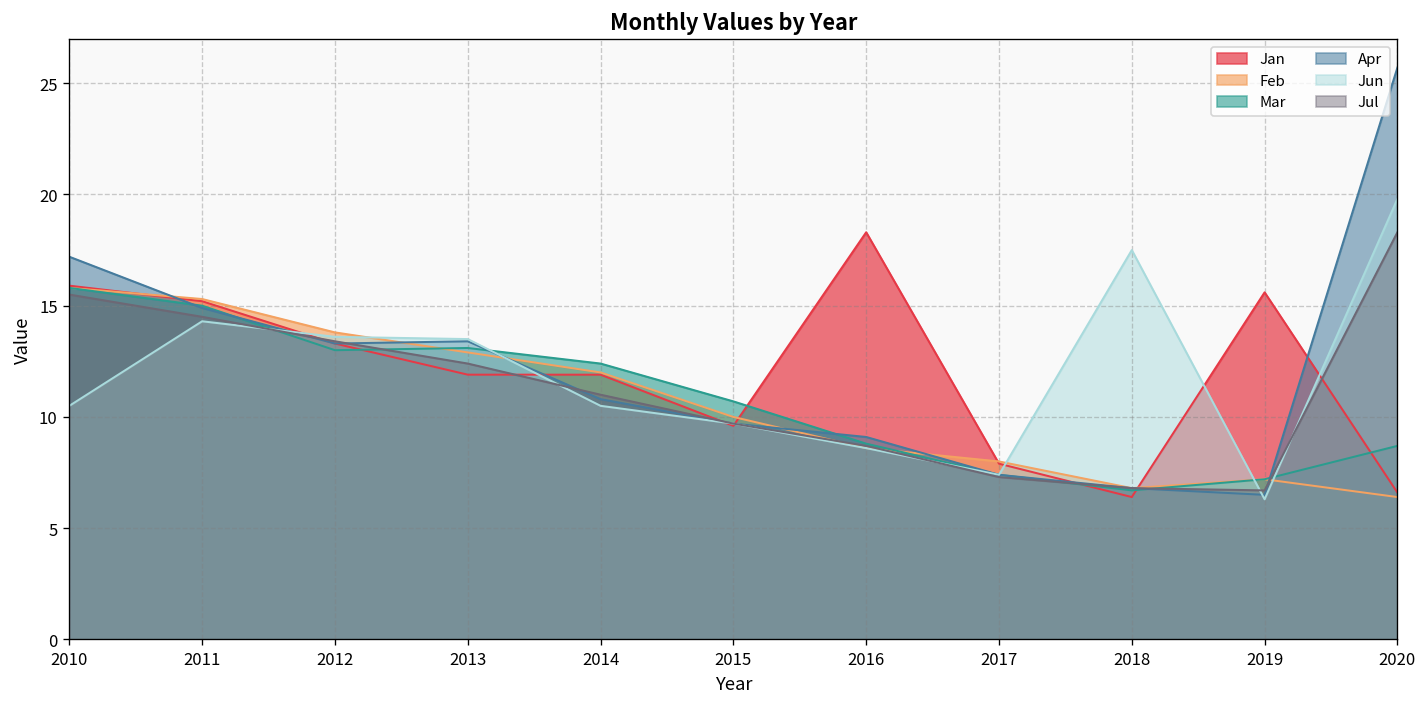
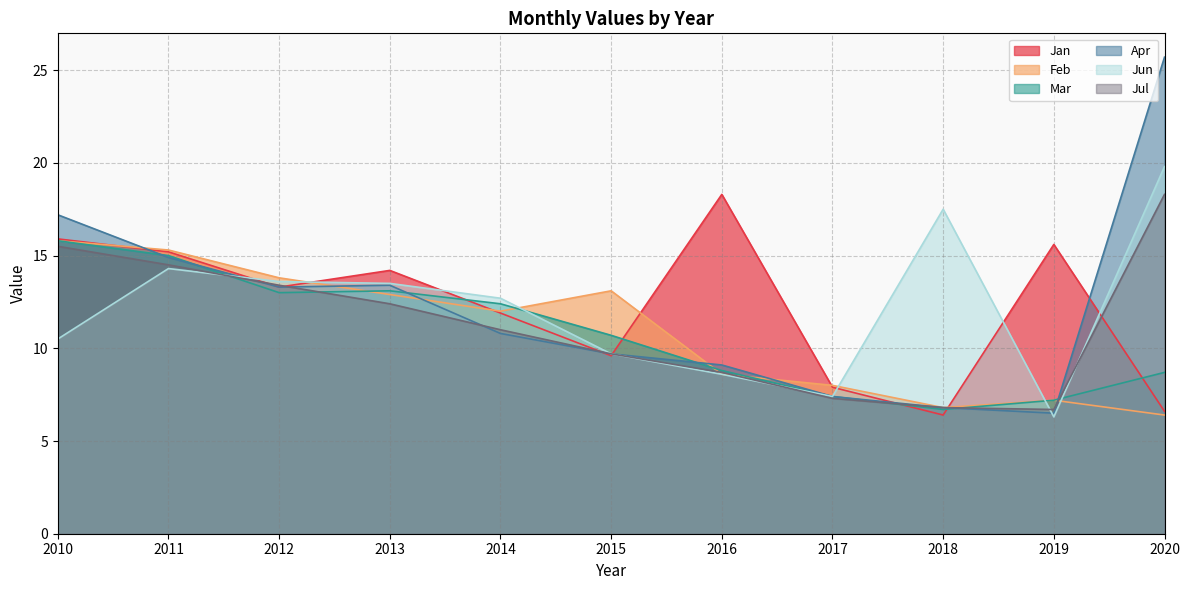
Jan, 2013: 11.9 -> 14.2
Jun, 2014: 10.5 -> 12.7
Feb, 2015: 10.0 -> 13.1
